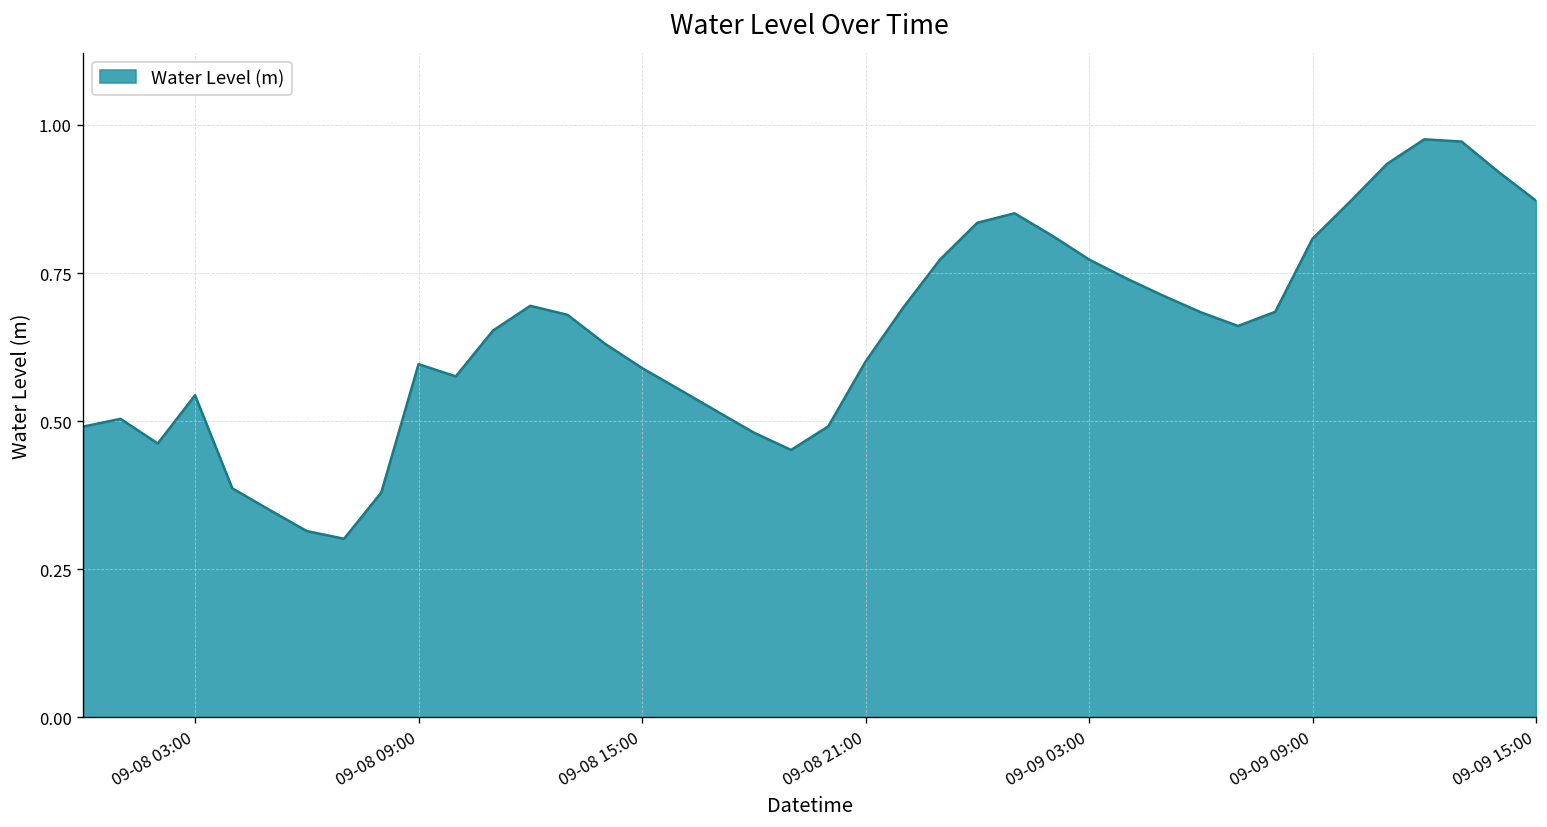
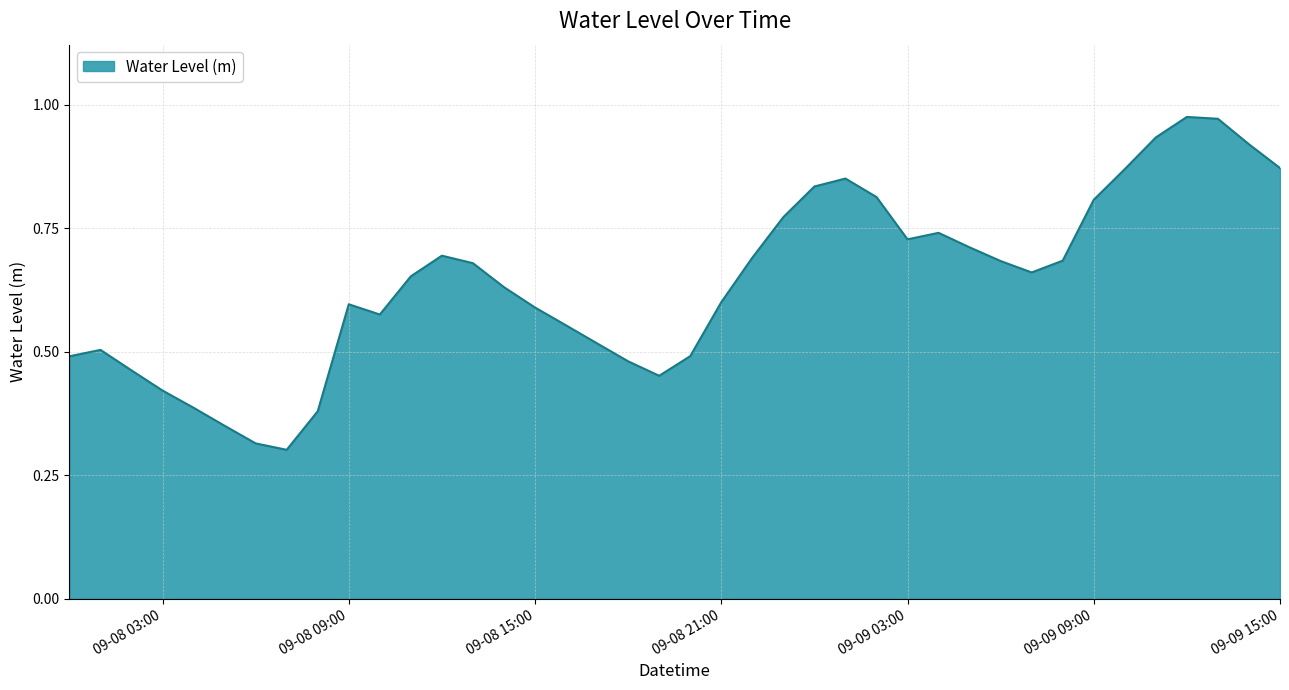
09-08 03:00: 0.54 -> 0.42
09-09 03:00: 0.77 -> 0.73
